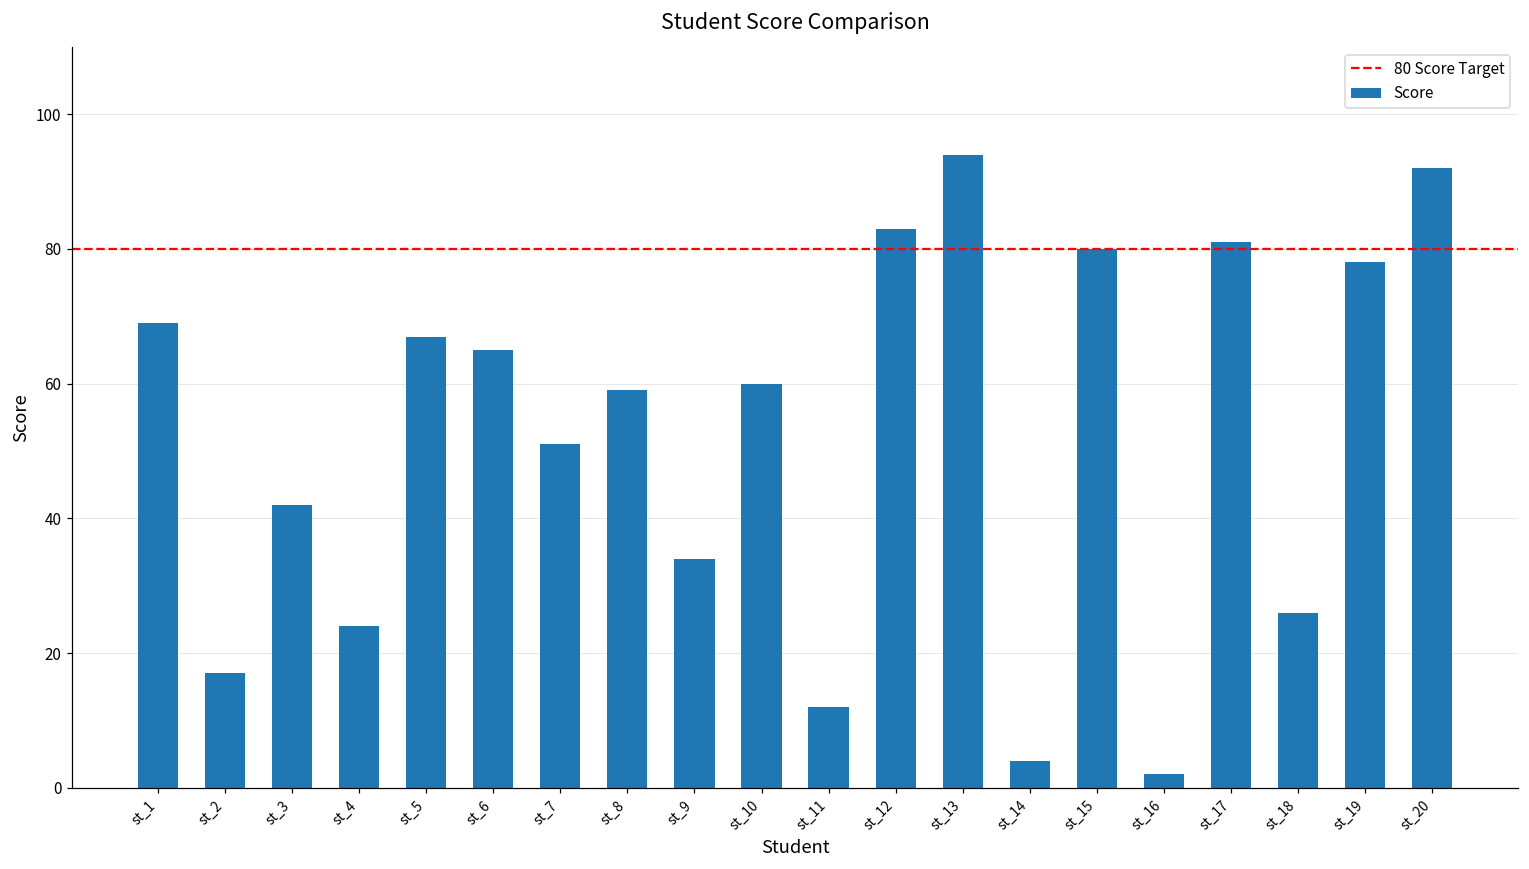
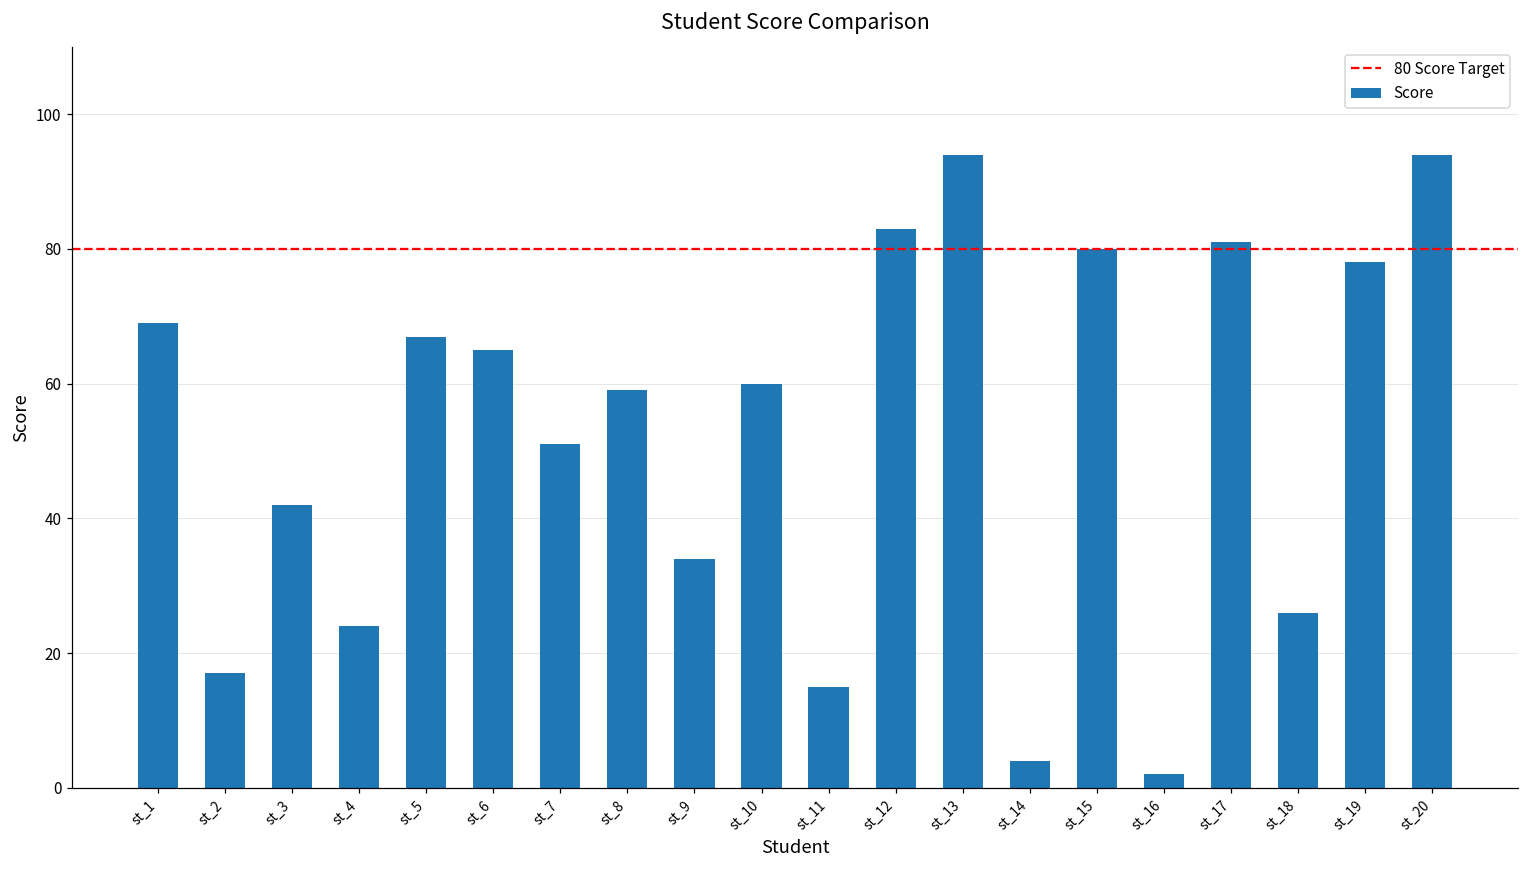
st_11: 12 -> 15
st_20: 92 -> 94
